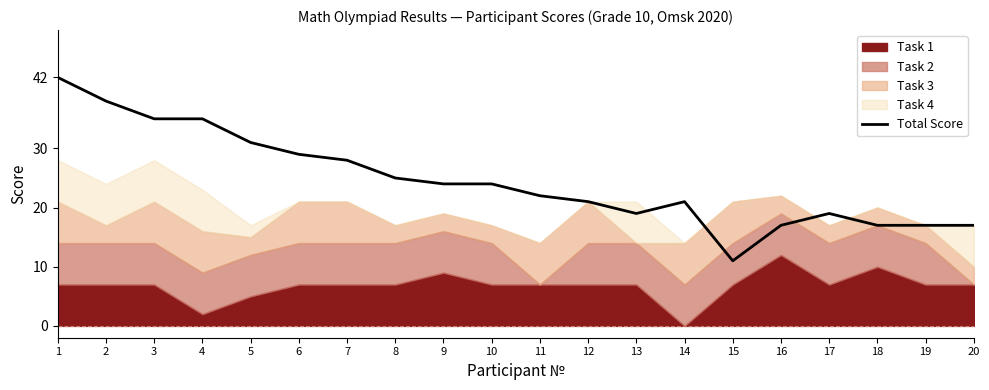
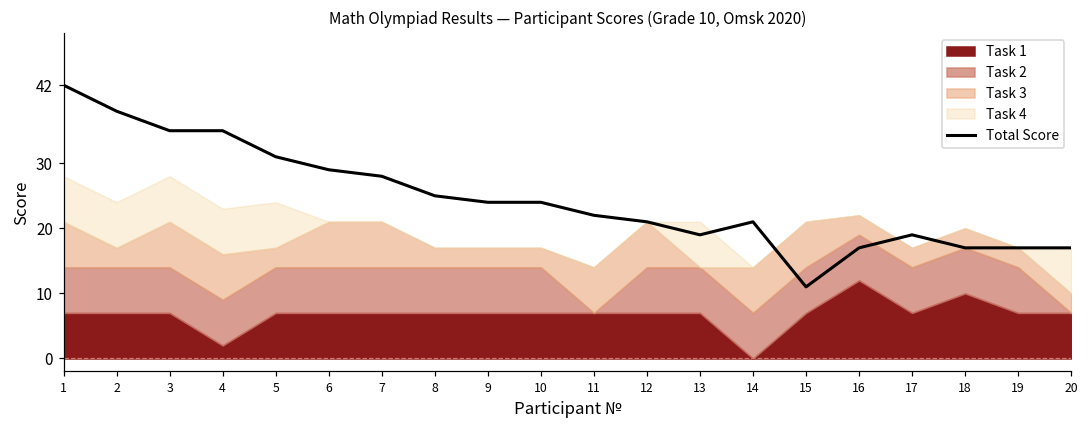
Task 1, 5: 5 -> 7
Task 4, 5: 2 -> 7
Task 1, 9: 9 -> 7
